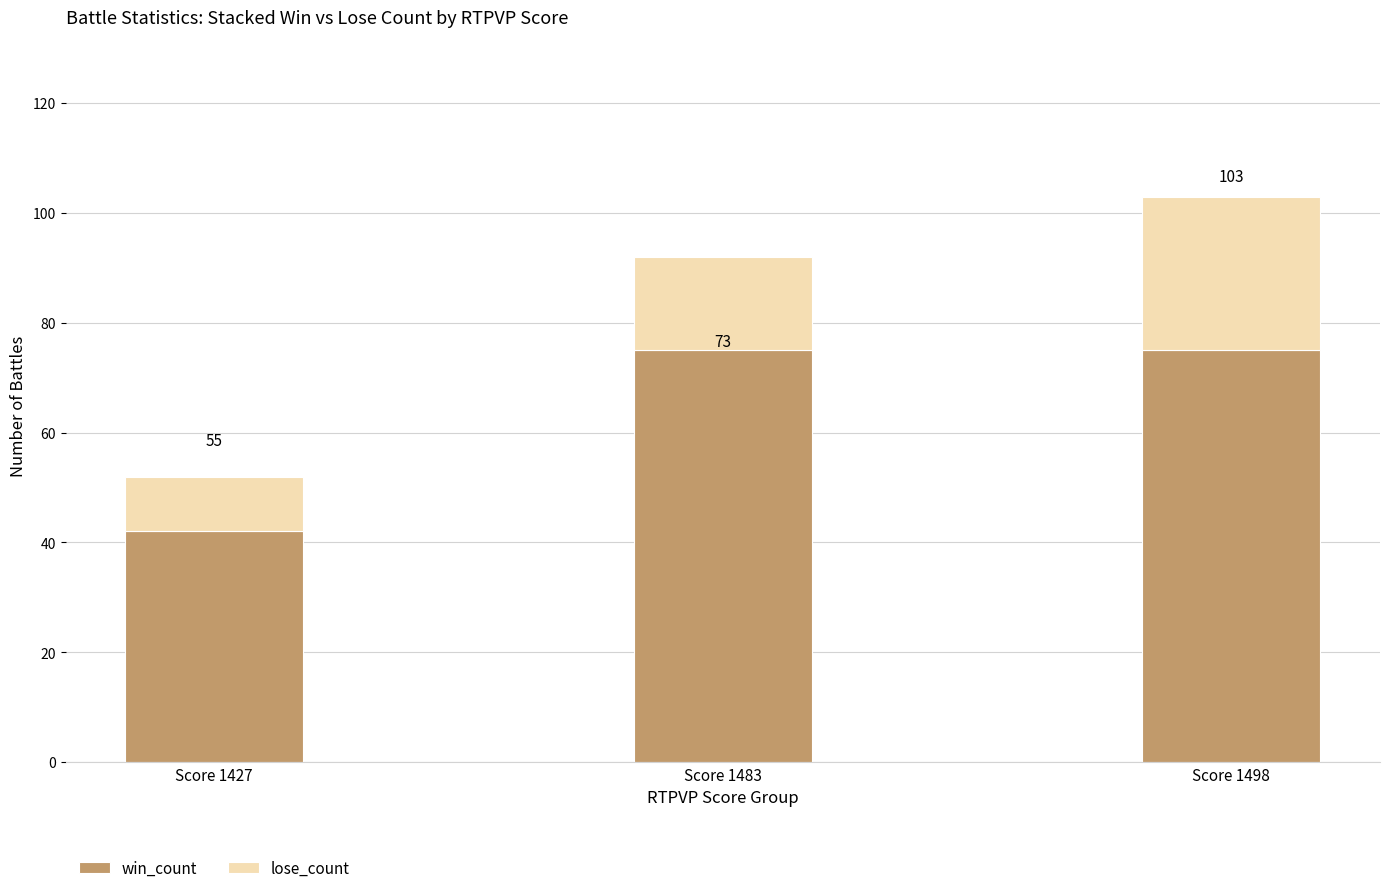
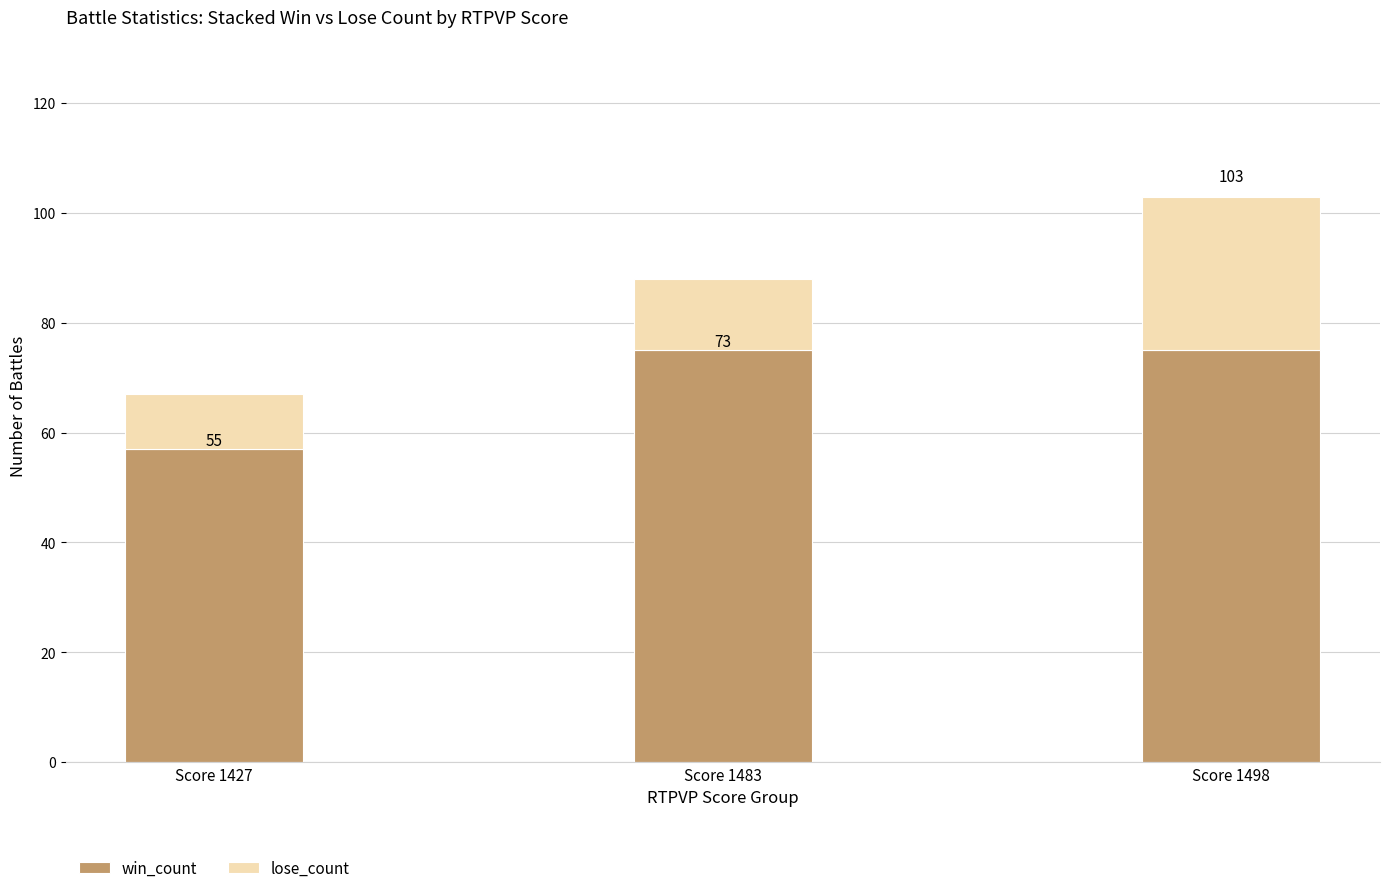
win_count, Score 1427: 42 -> 57
lose_count, Score 1483: 17 -> 13
